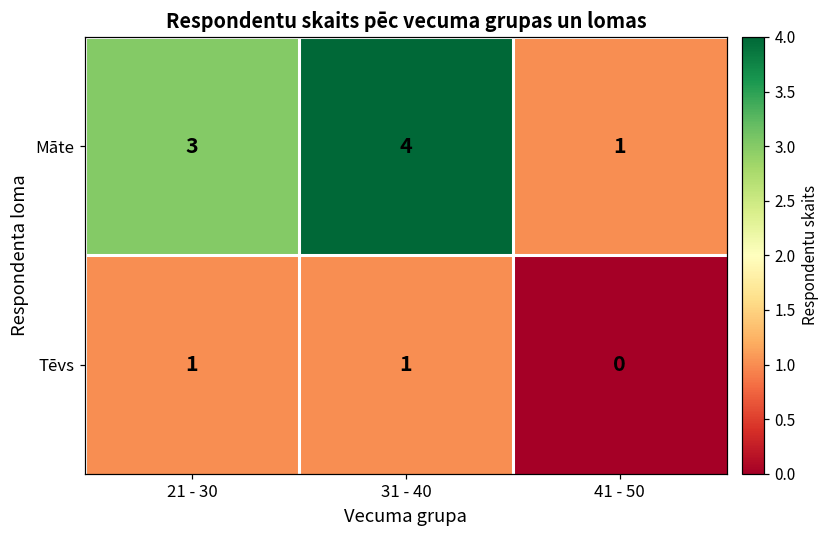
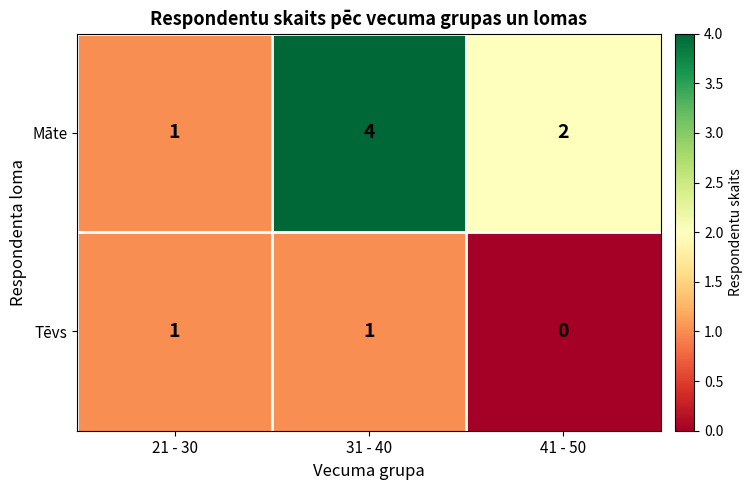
Māte, 21 - 30: 3 -> 1
Māte, 41 - 50: 1 -> 2
